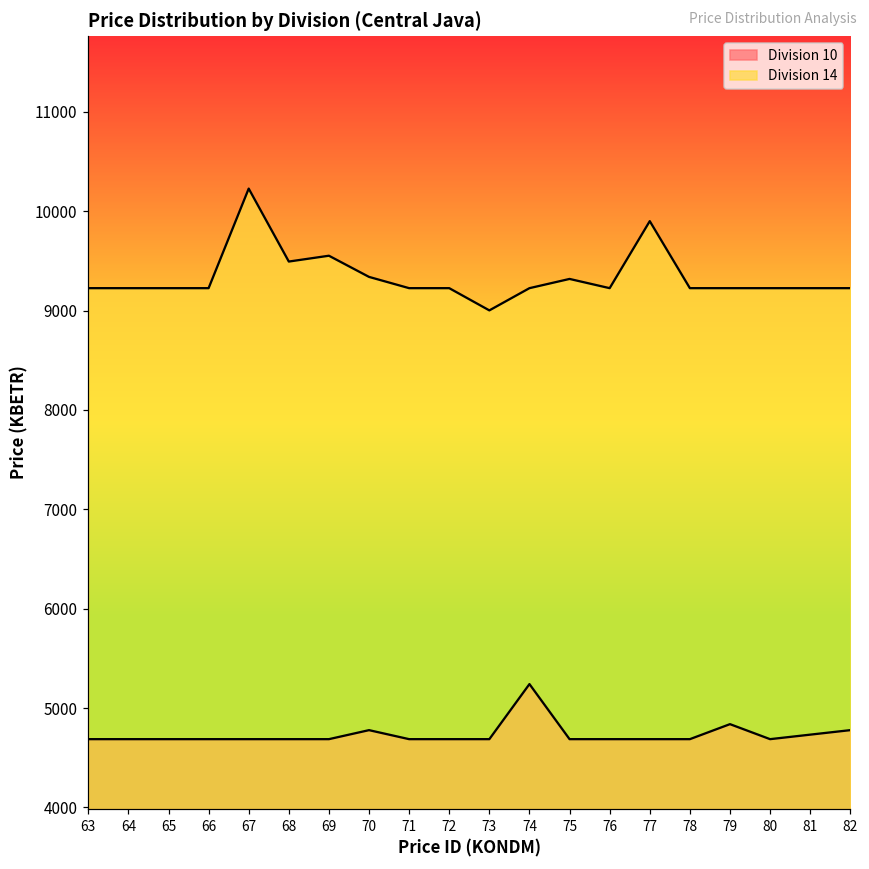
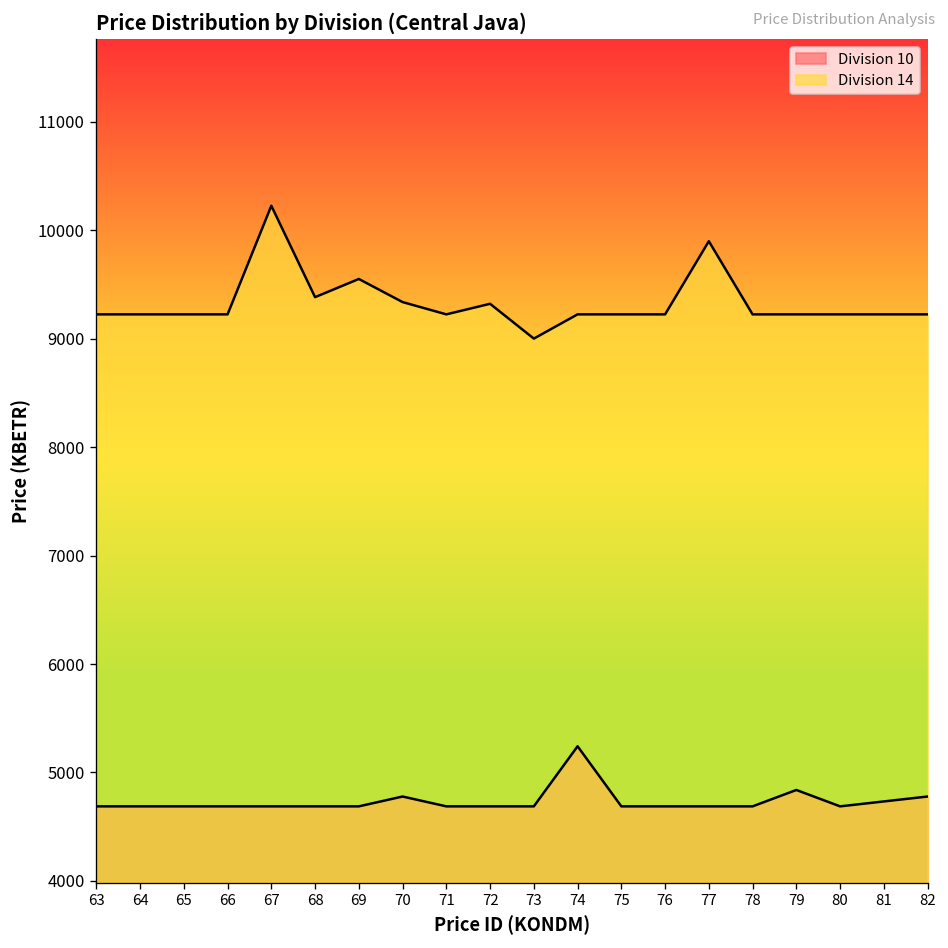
Division 14, 68: 9500 -> 9400
Division 14, 72: 9200 -> 9300
Division 14, 75: 9300 -> 9200
